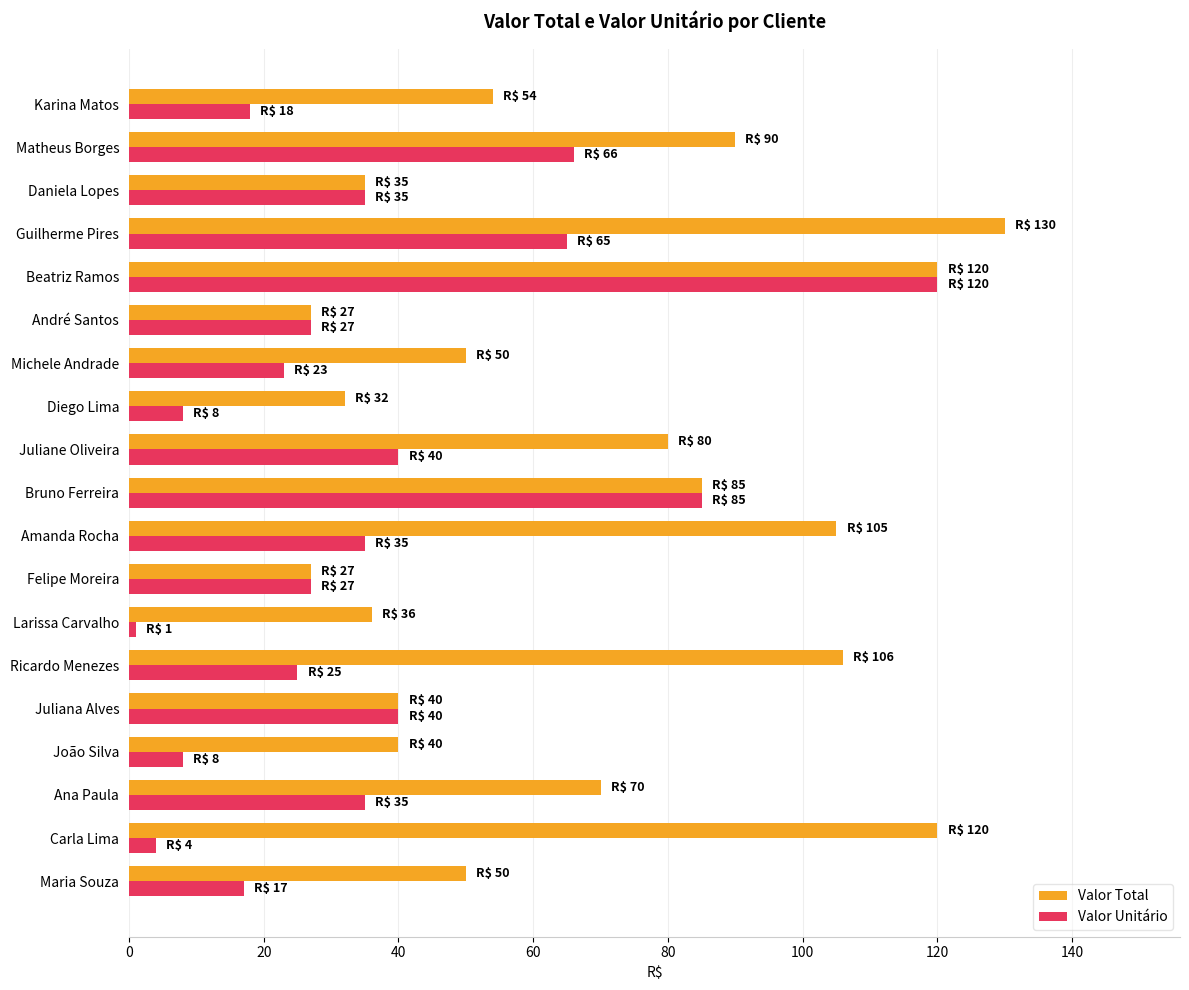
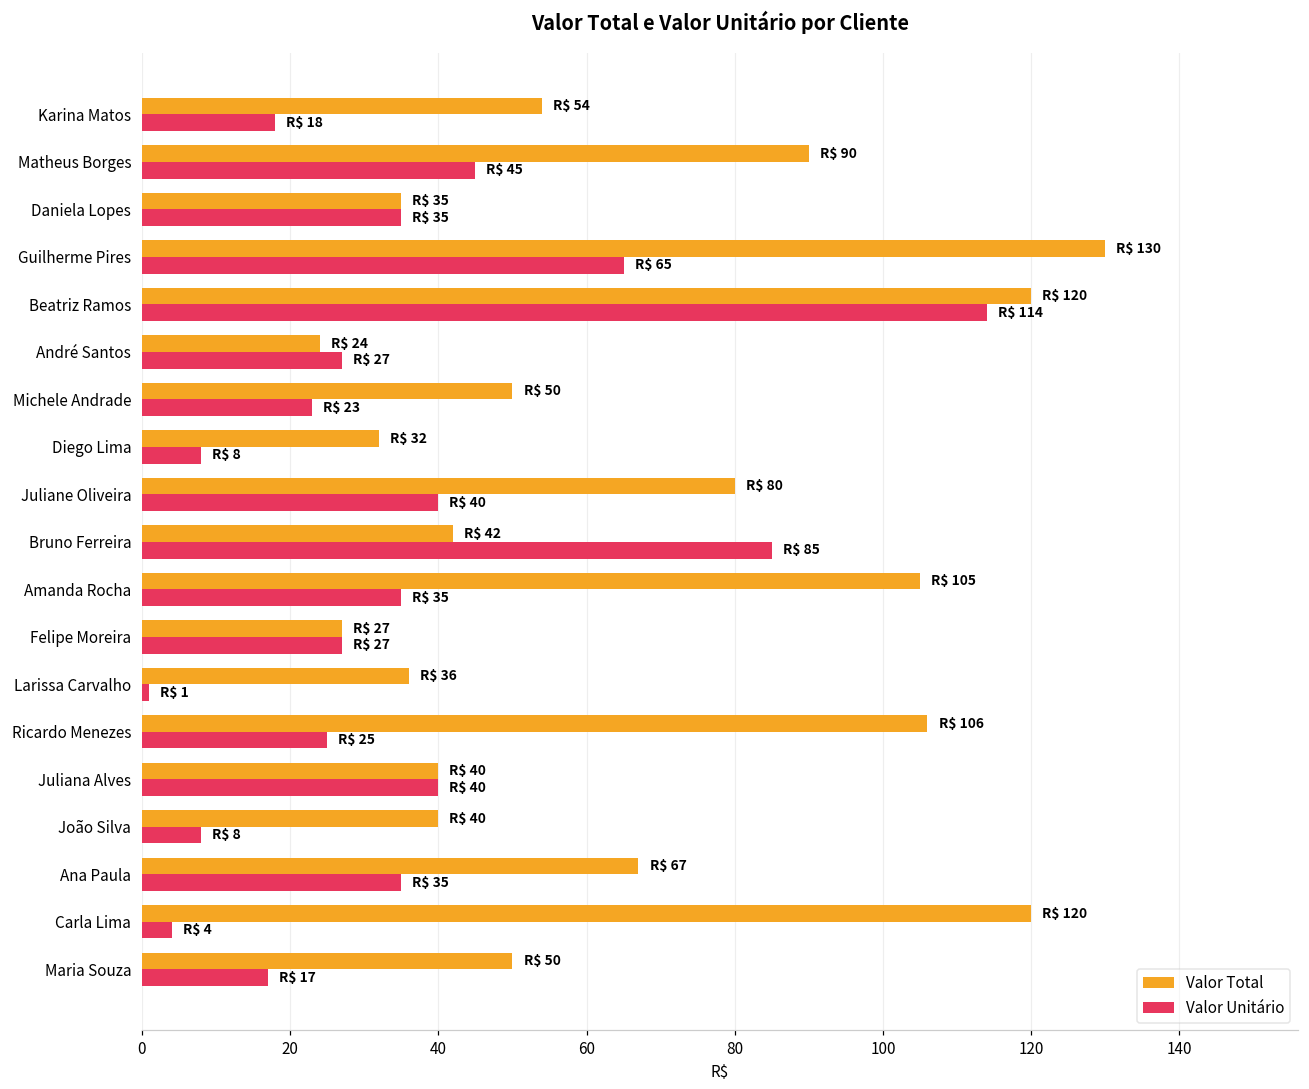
Valor Unitário, Matheus Borges: 66 -> 45
Valor Unitário, Beatriz Ramos: 120 -> 114
Valor Total, André Santos: 27 -> 24
Valor Total, Bruno Ferreira: 85 -> 42
Valor Total, Ana Paula: 70 -> 67
